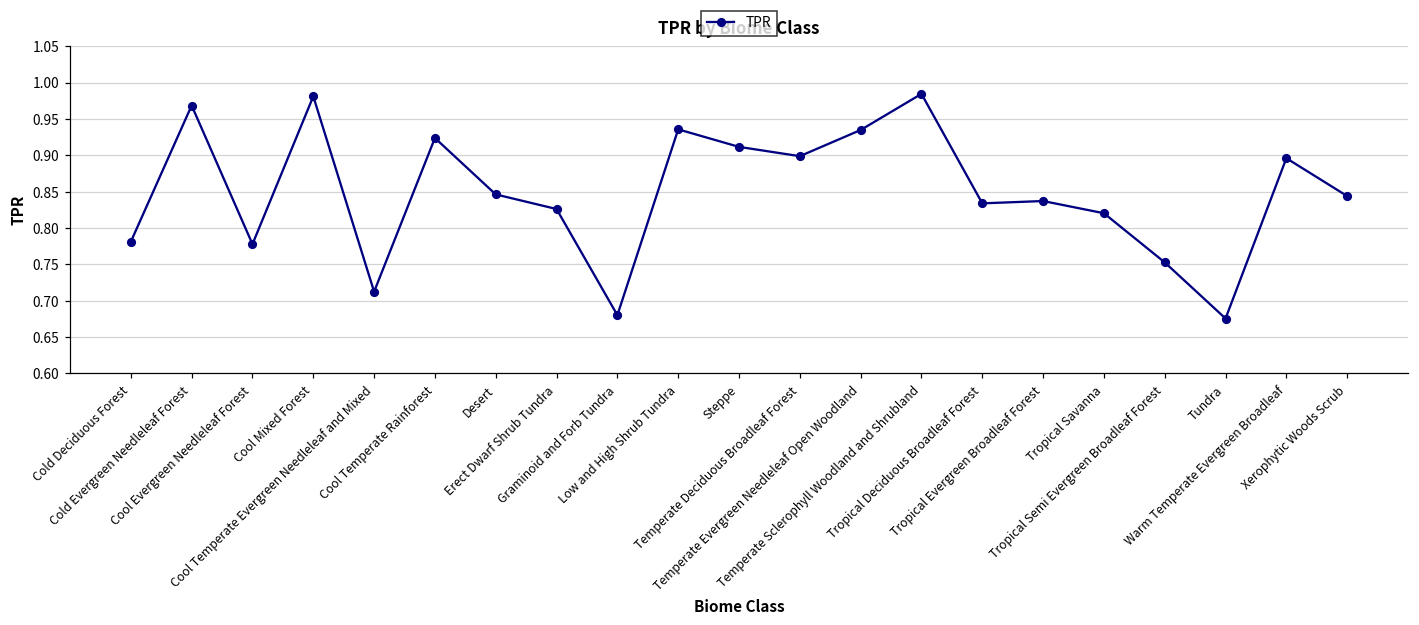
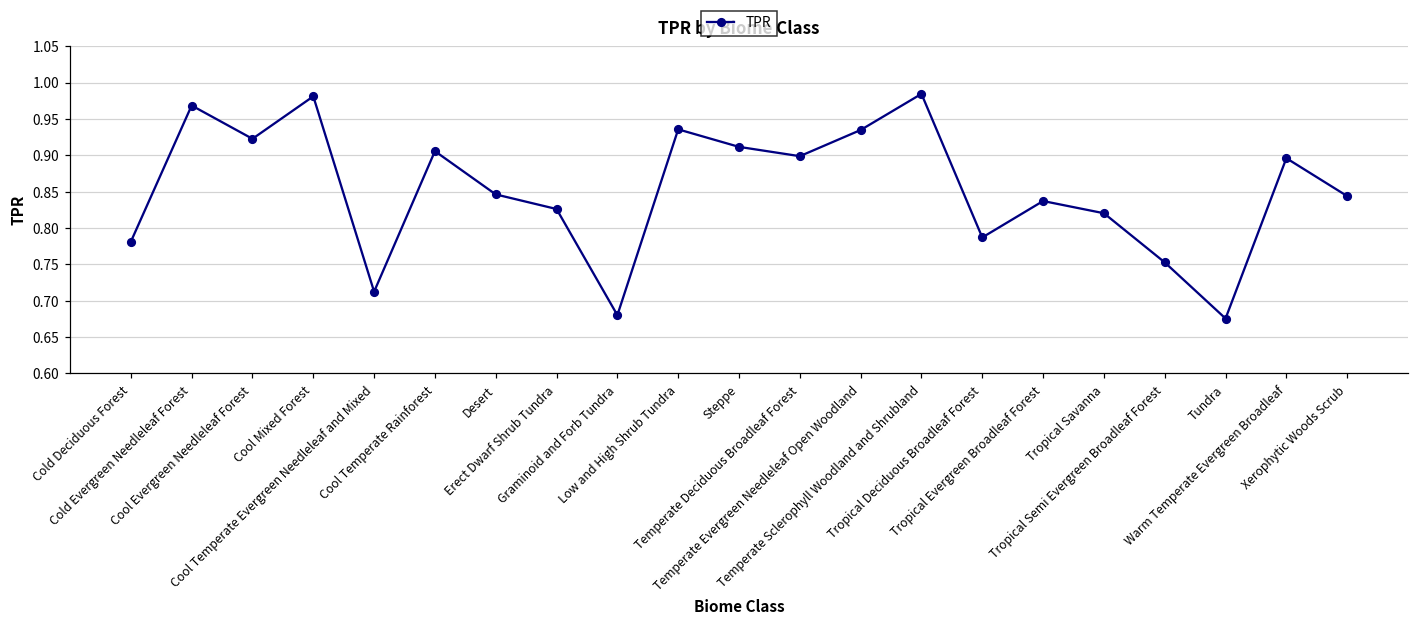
Cool Evergreen Needleleaf Forest: 0.78 -> 0.92
Cool Temperate Rainforest: 0.92 -> 0.91
Tropical Deciduous Broadleaf Forest: 0.83 -> 0.79
